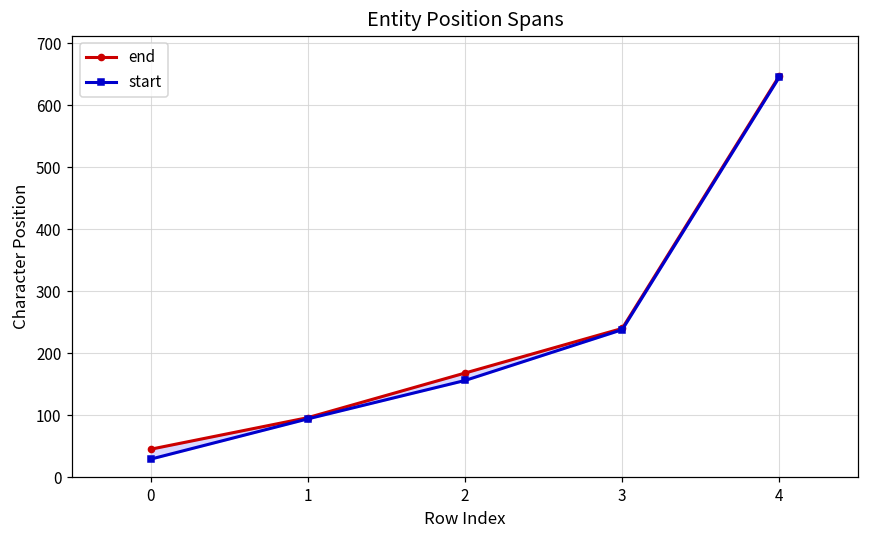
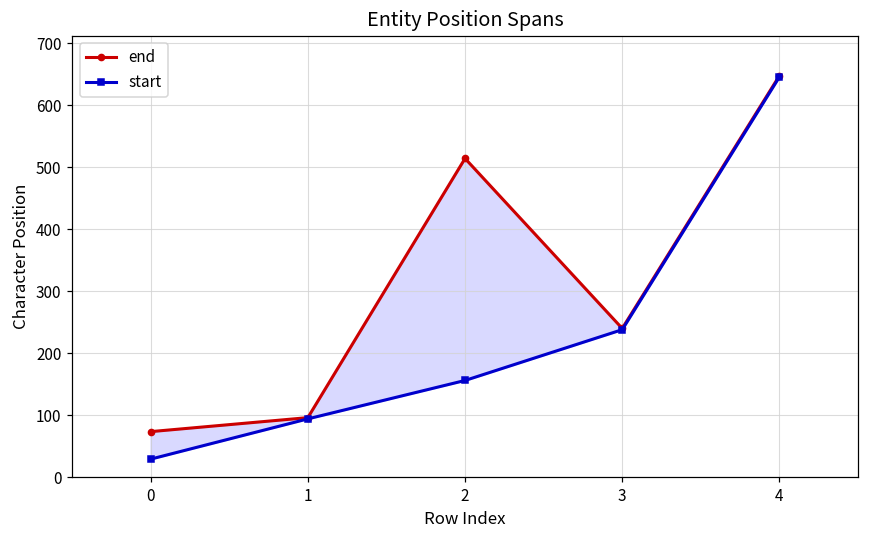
end, 0: 50 -> 70
end, 2: 170 -> 510
